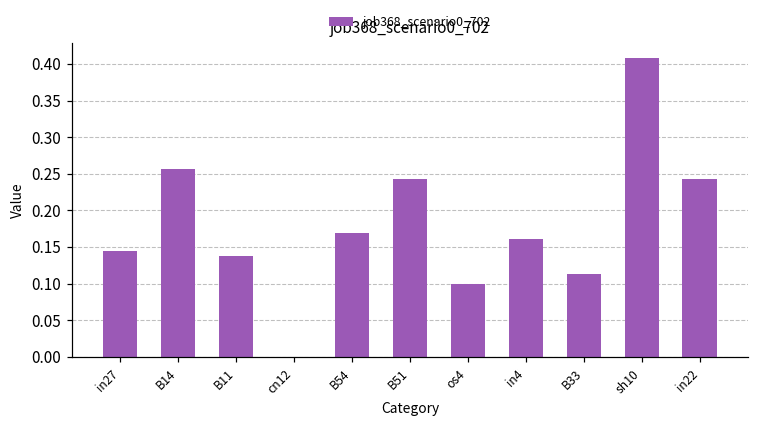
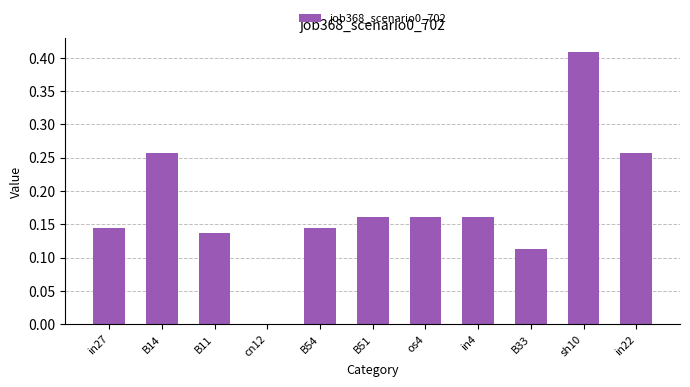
B54: 0.17 -> 0.14
B51: 0.24 -> 0.16
os4: 0.10 -> 0.16
in22: 0.24 -> 0.26
